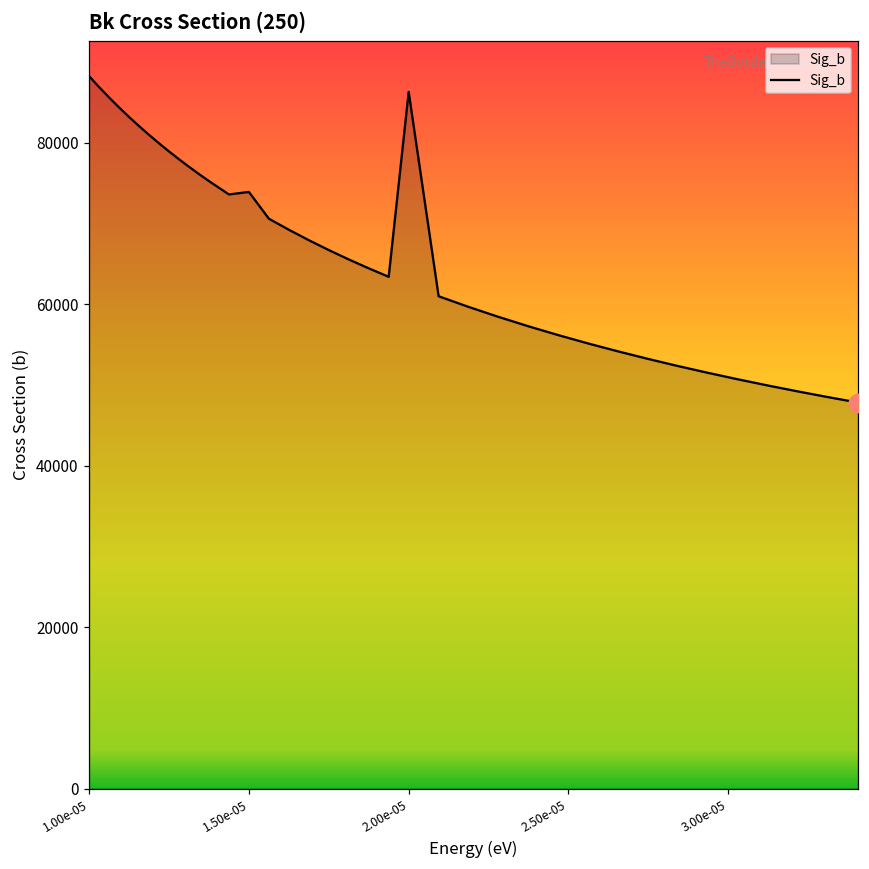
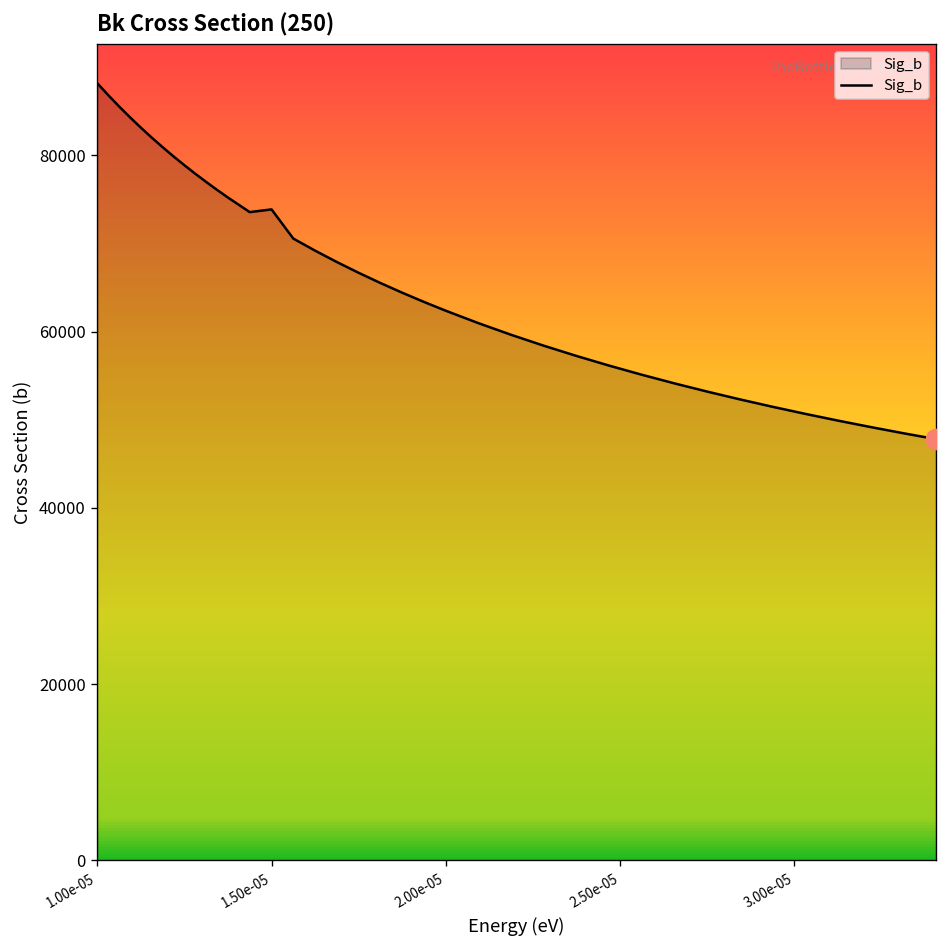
Sig_b, 2.00e-05: 86000 -> 62000
